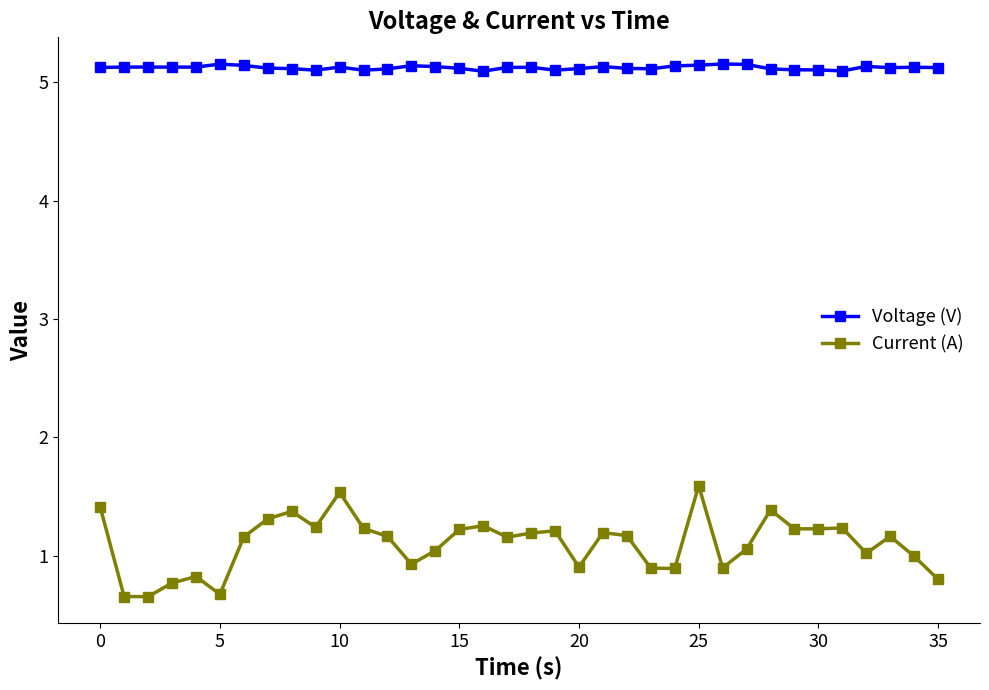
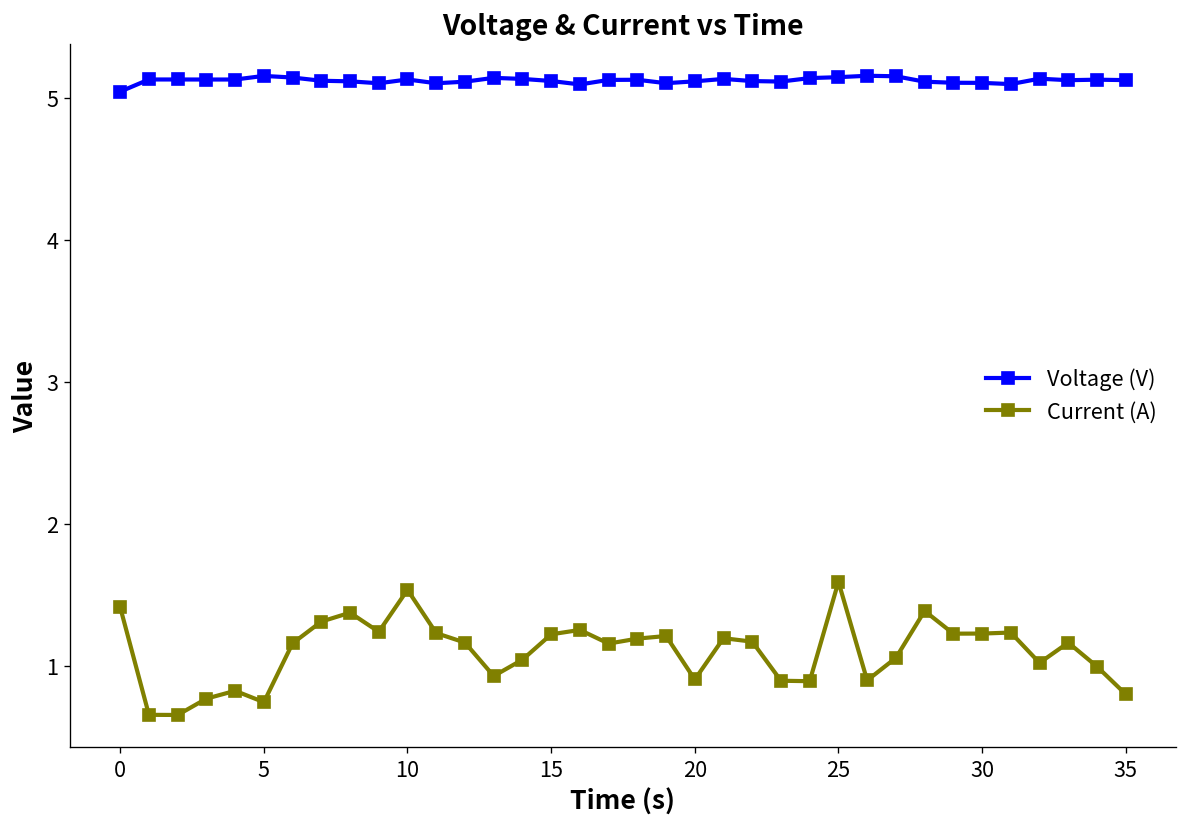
Voltage (V), 0: 5.12 -> 5.04
Current (A), 5: 0.67 -> 0.74
